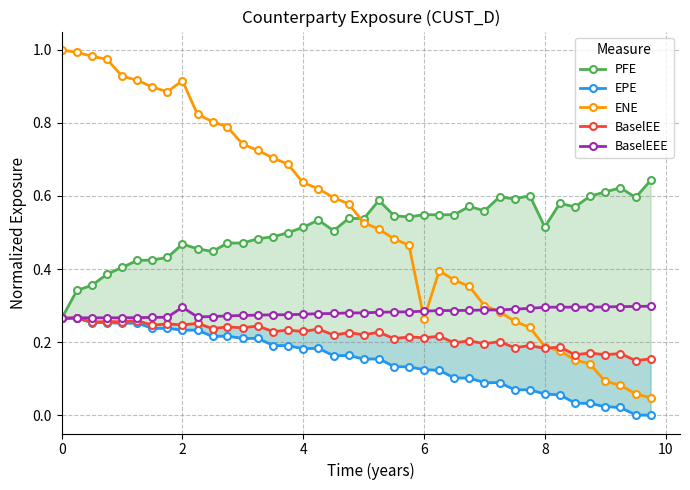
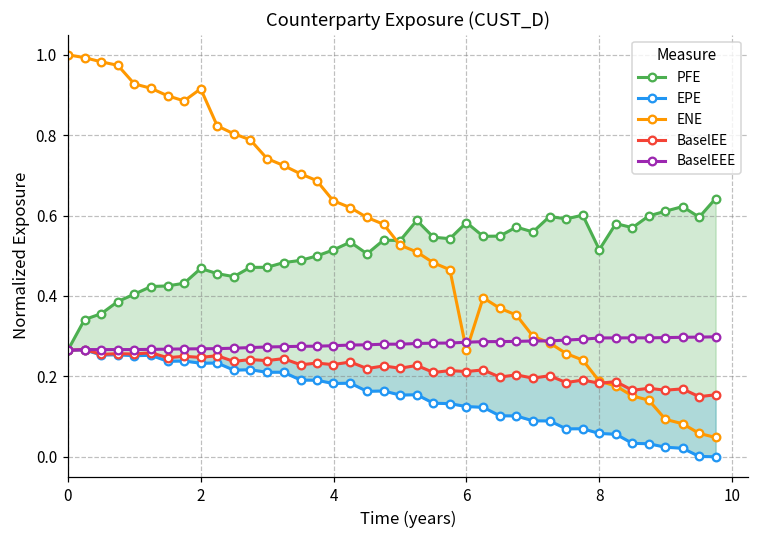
BaselEEE, 2: 0.30 -> 0.27
PFE, 6: 0.55 -> 0.58
